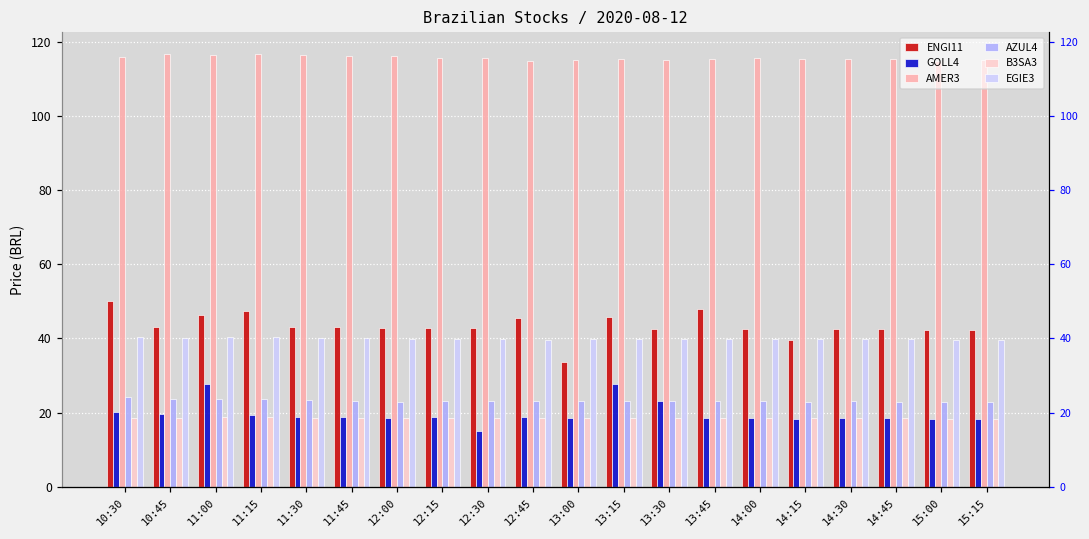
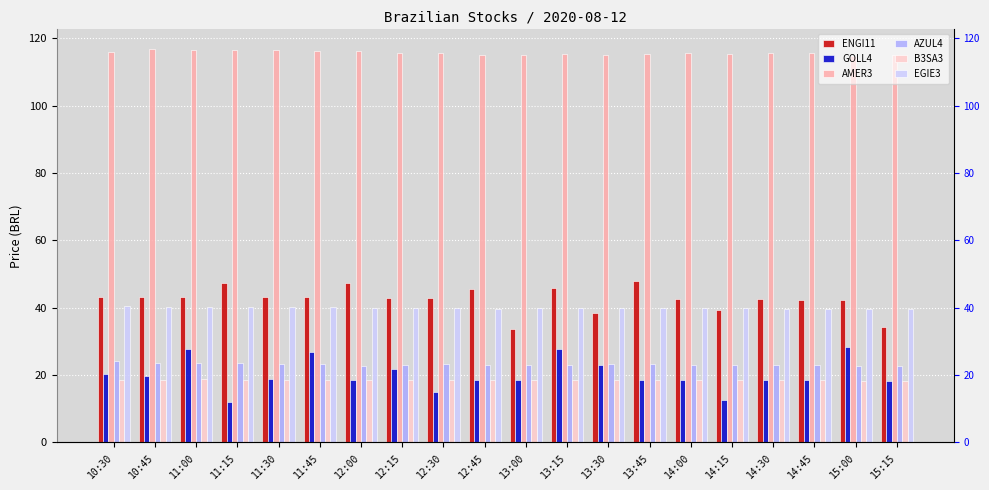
ENGI11, 10:30: 50 -> 43
ENGI11, 11:00: 46 -> 43
GOLL4, 11:15: 19 -> 12
GOLL4, 11:45: 19 -> 27
ENGI11, 12:00: 43 -> 47
GOLL4, 12:15: 19 -> 22
ENGI11, 13:30: 43 -> 38
GOLL4, 14:15: 18 -> 13
GOLL4, 15:00: 18 -> 28
ENGI11, 15:15: 42 -> 34
